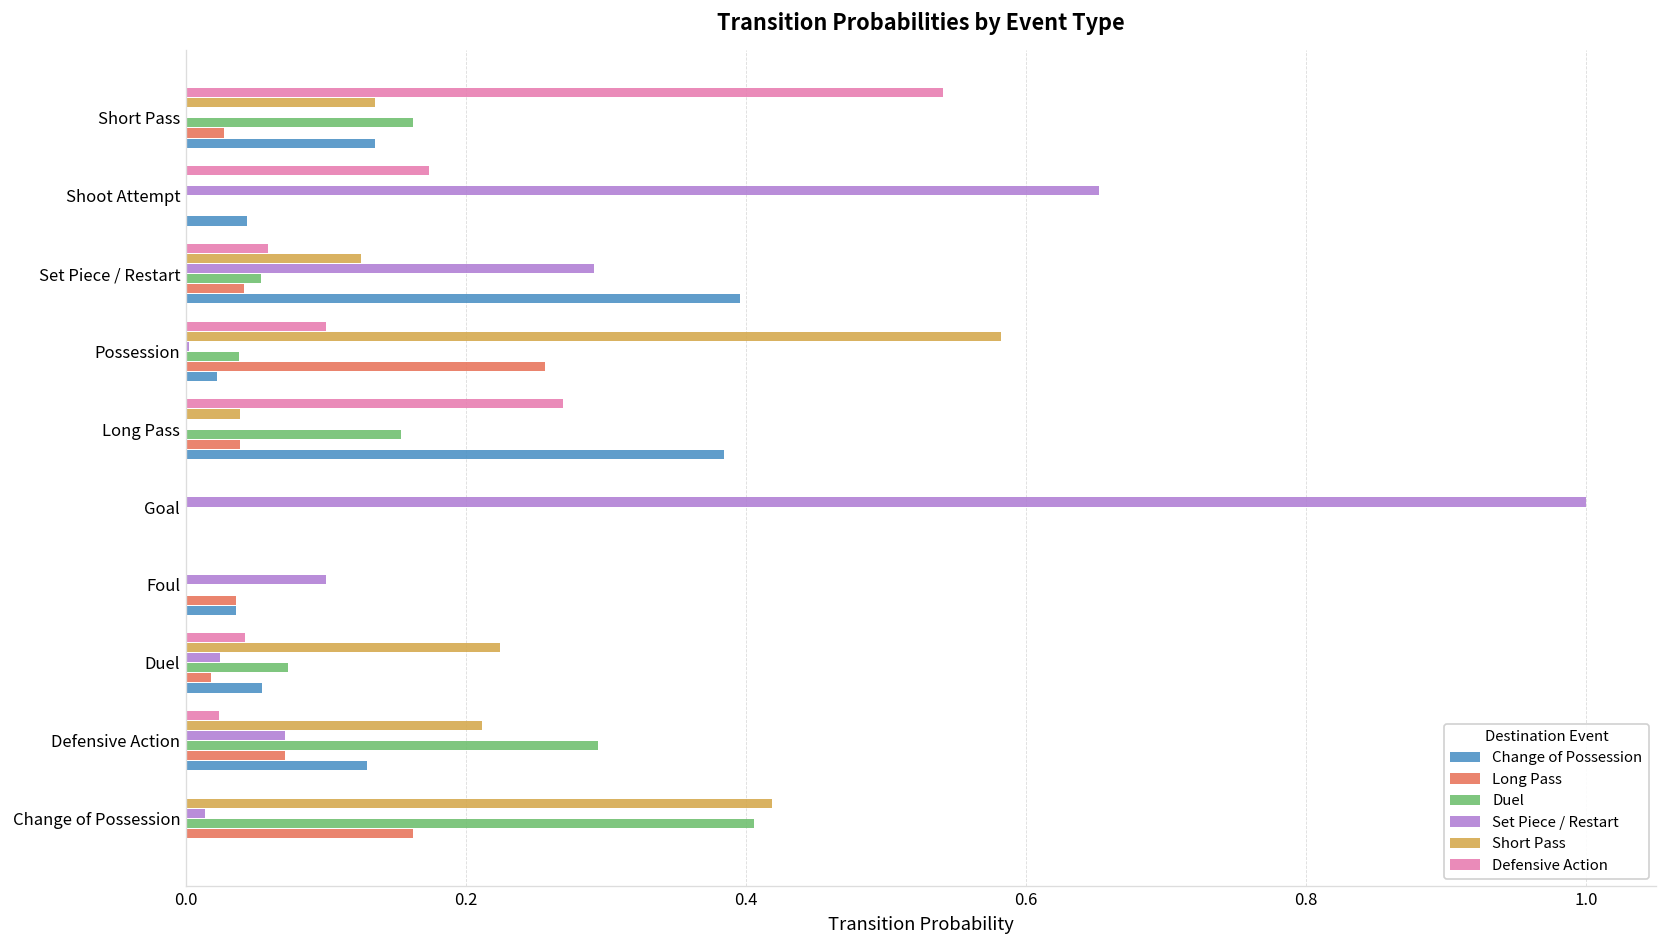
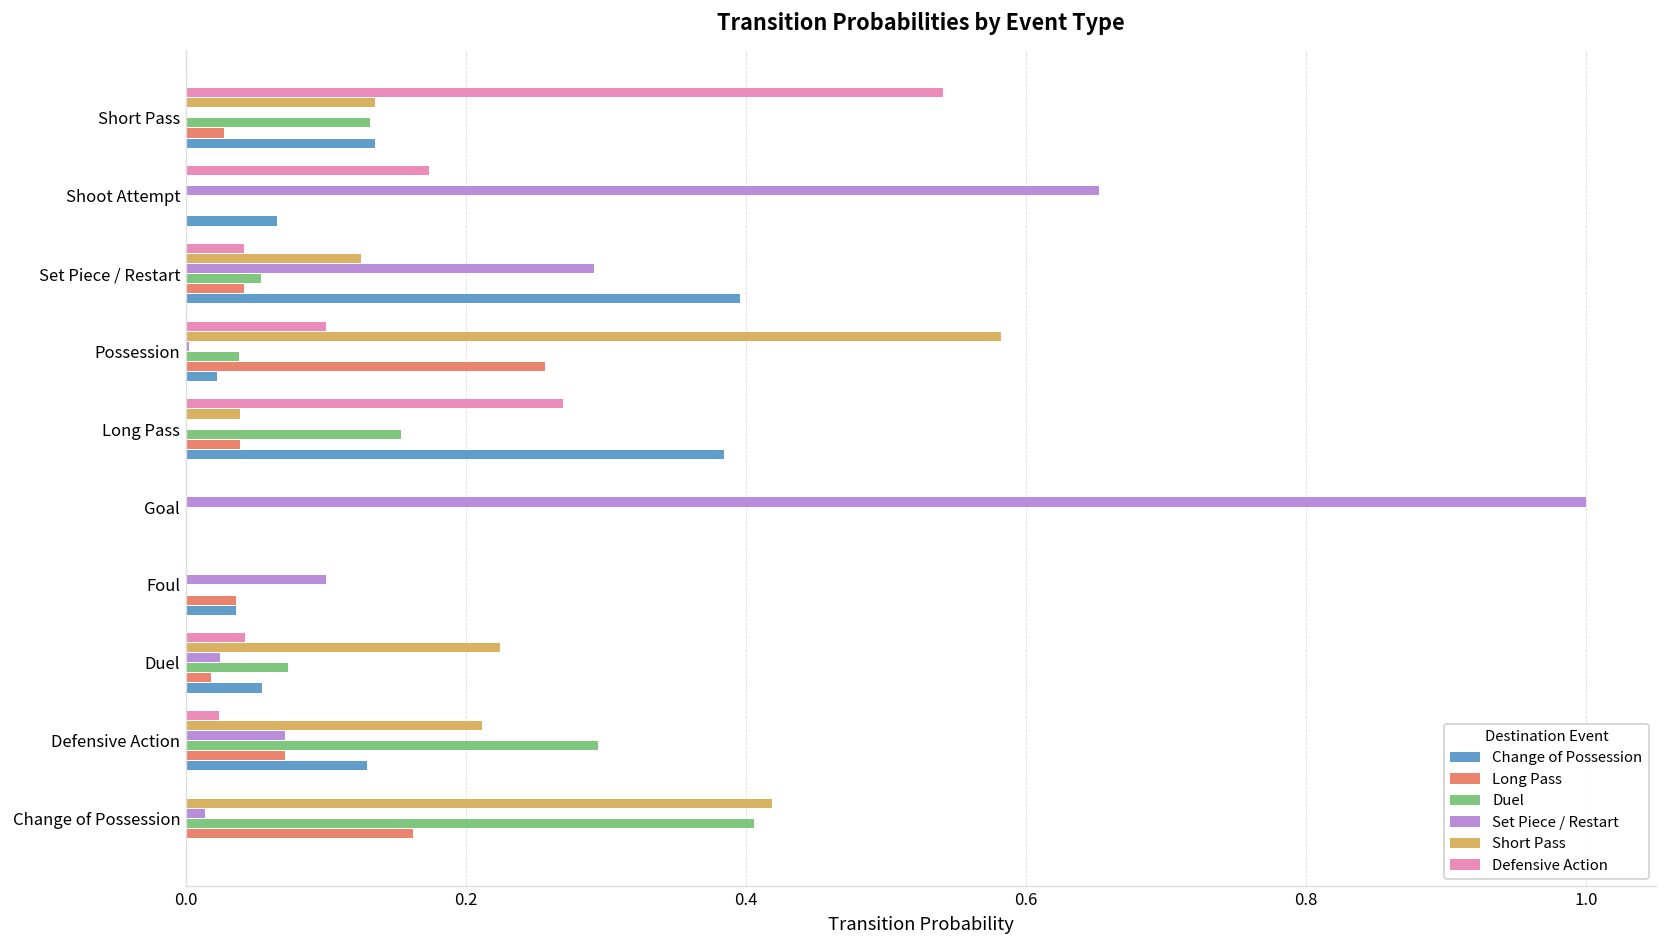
Duel, Short Pass: 0.162 -> 0.132
Change of Possession, Shoot Attempt: 0.043 -> 0.065
Defensive Action, Set Piece / Restart: 0.059 -> 0.042
